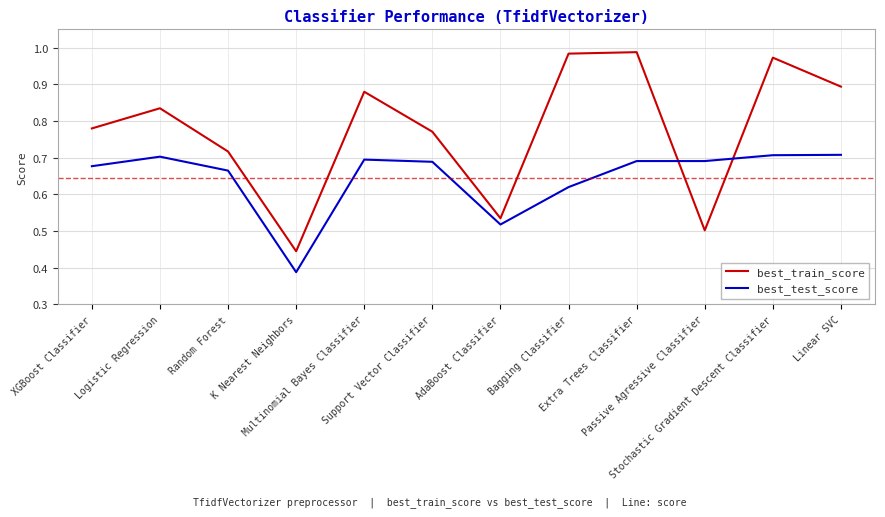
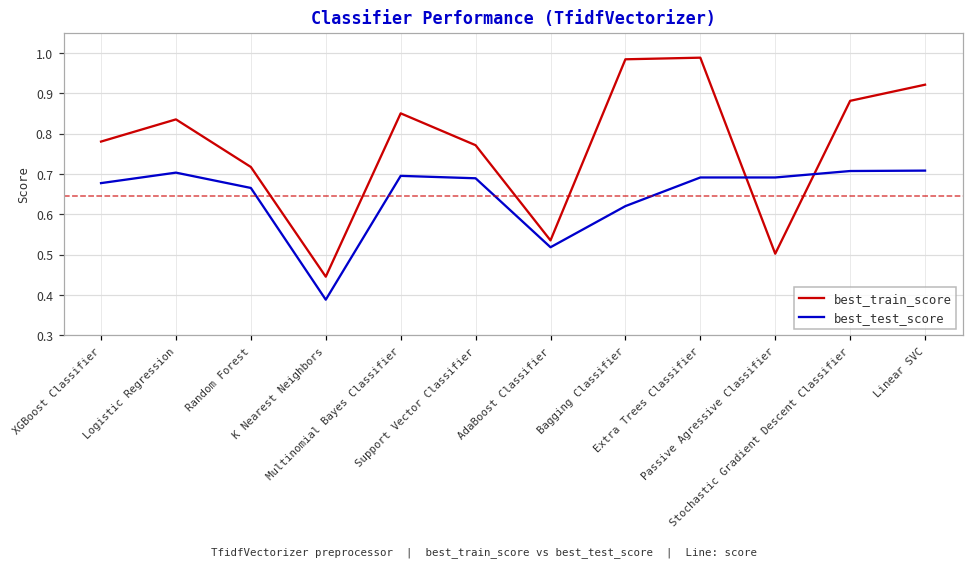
best_train_score, Multinomial Bayes Classifier: 0.88 -> 0.85
best_train_score, Stochastic Gradient Descent Classifier: 0.97 -> 0.88
best_train_score, Linear SVC: 0.89 -> 0.92
